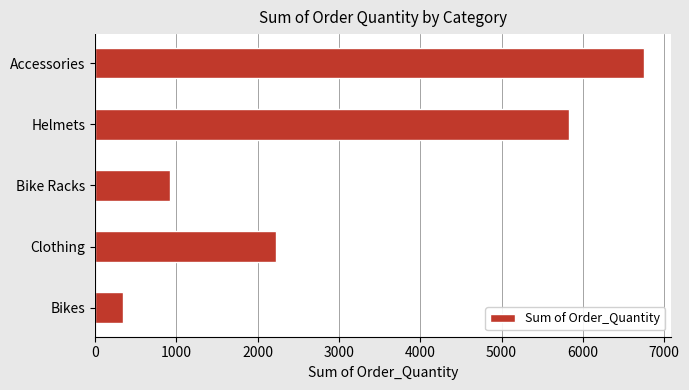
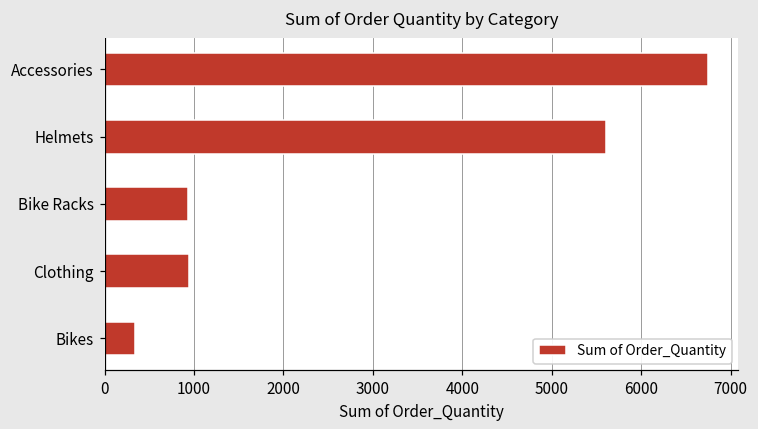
Helmets: 5800 -> 5600
Clothing: 2200 -> 900
